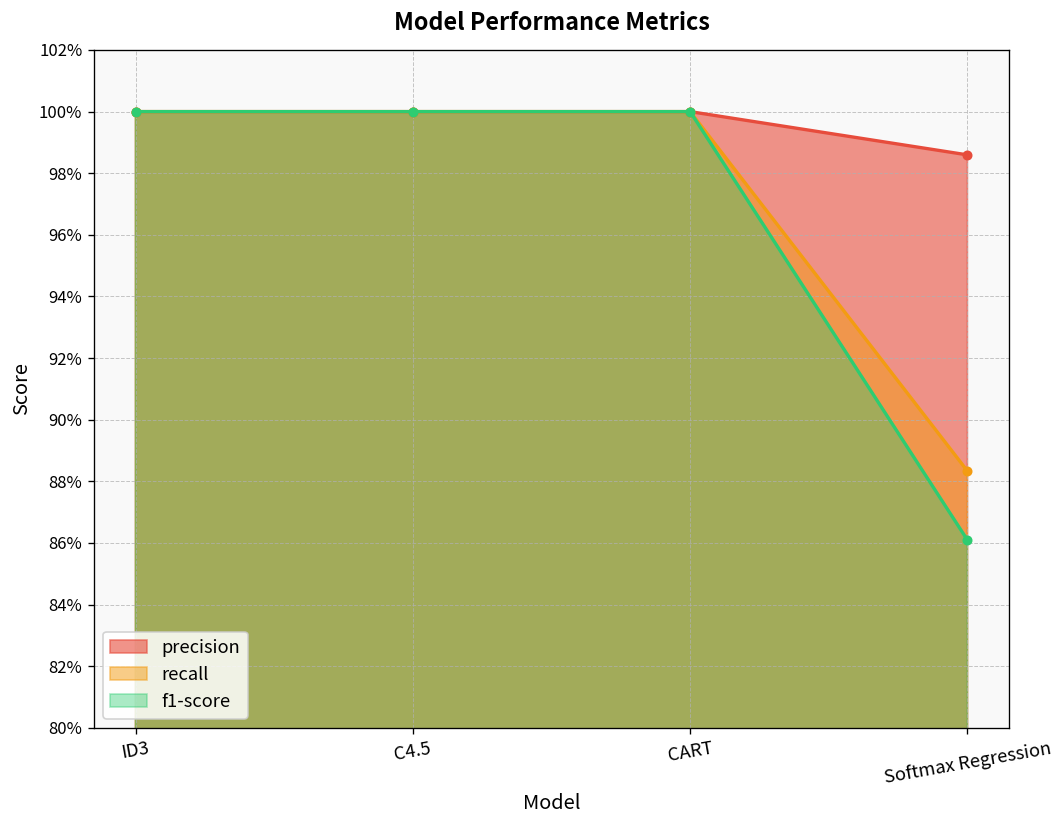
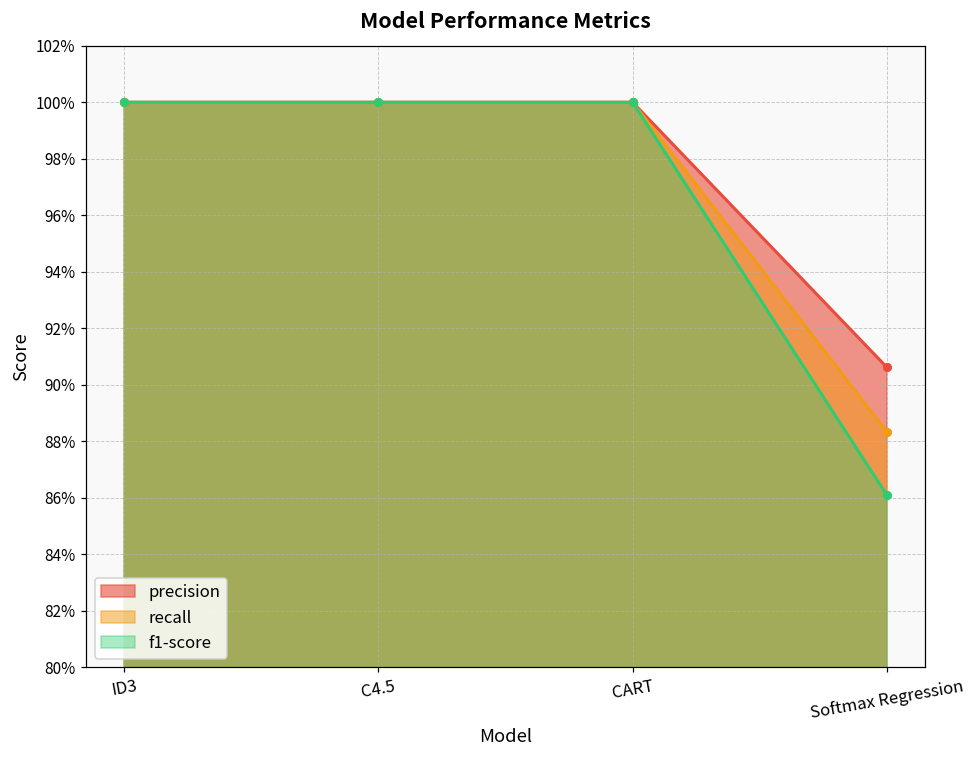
precision, Softmax Regression: 98.6% -> 90.6%
